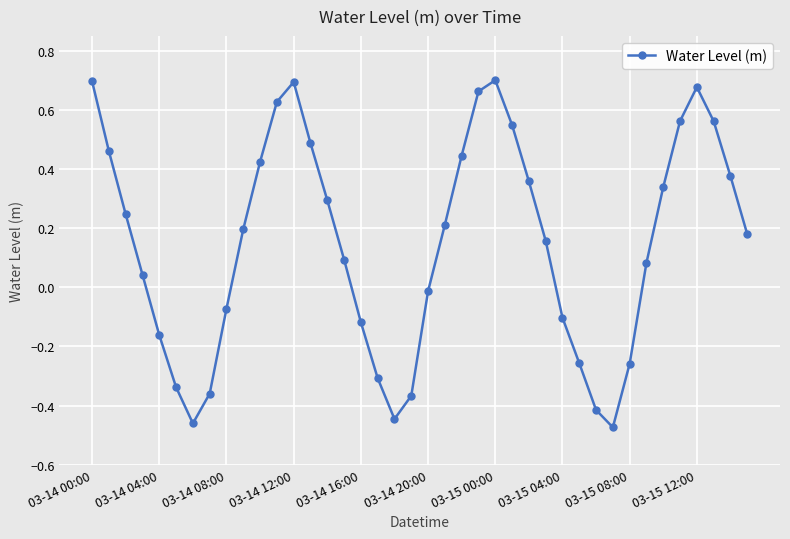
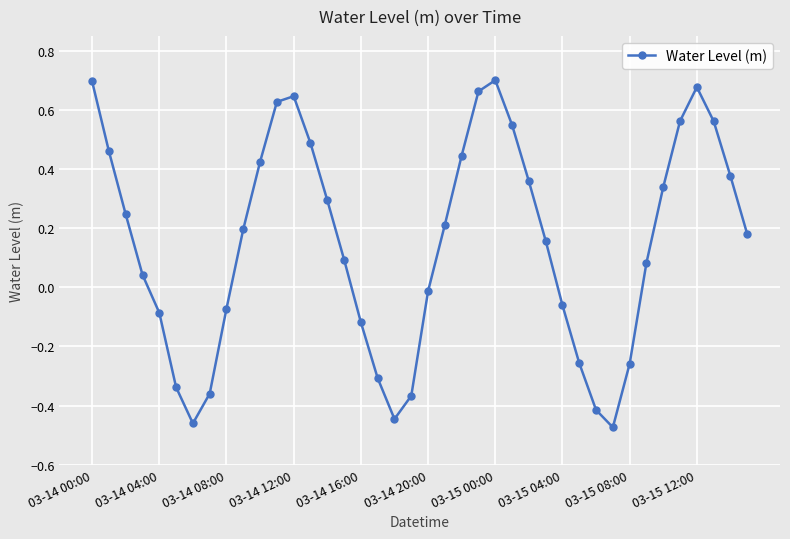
03-14 04:00: -0.16 -> -0.09
03-14 12:00: 0.69 -> 0.65
03-15 04:00: -0.10 -> -0.06
